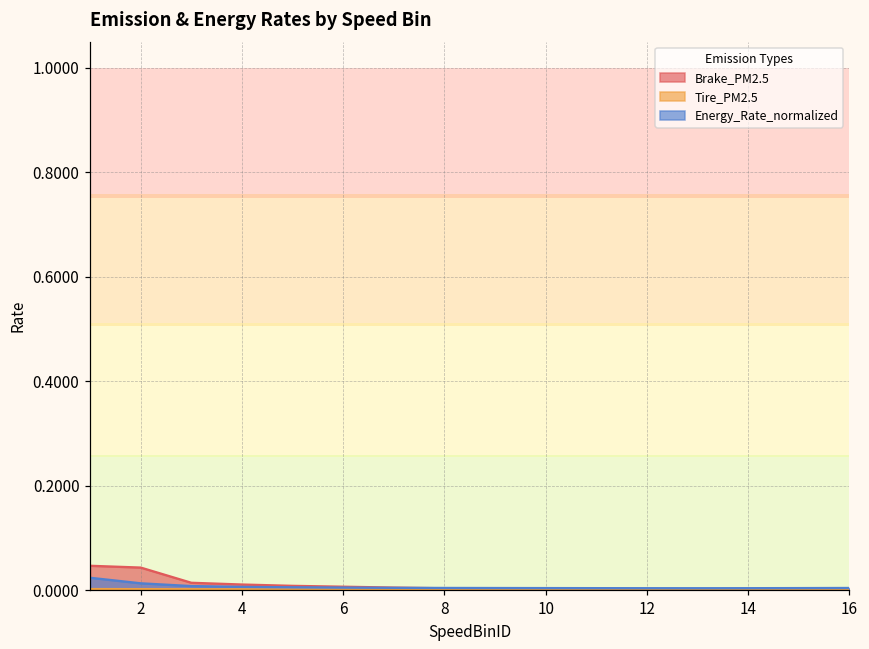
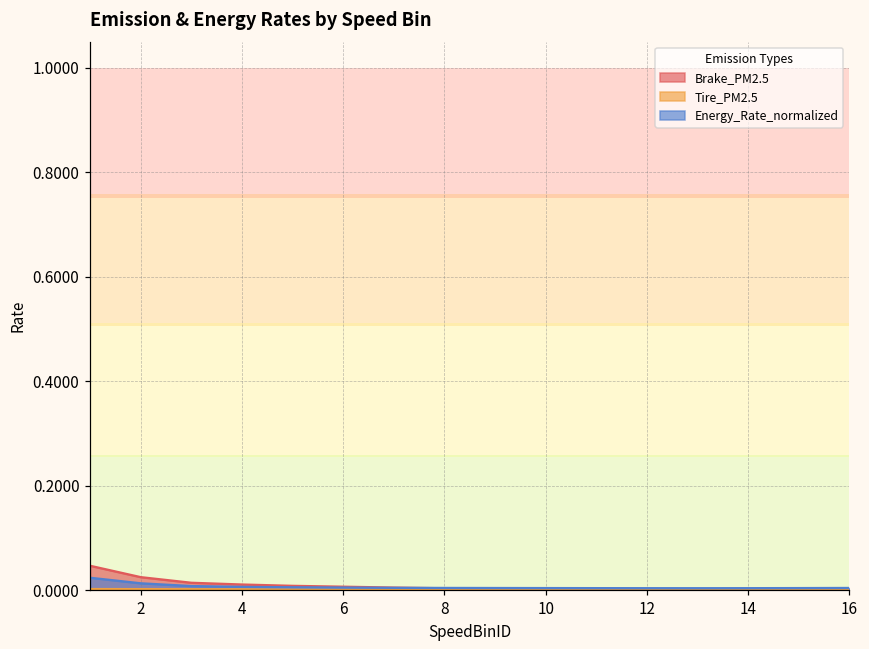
Brake_PM2.5, 2: 0.04 -> 0.03
